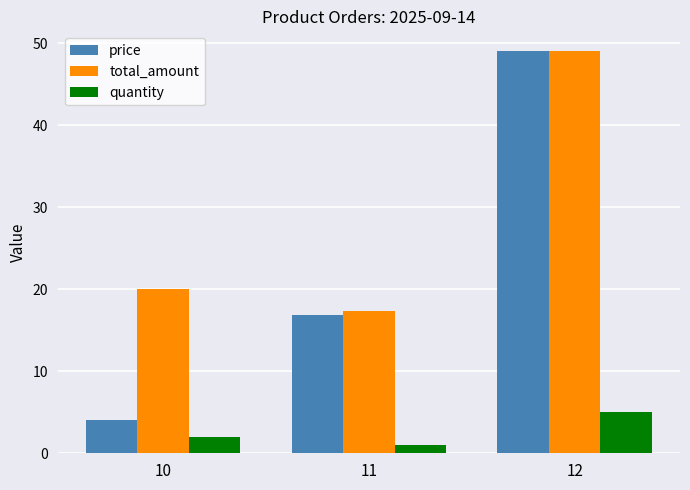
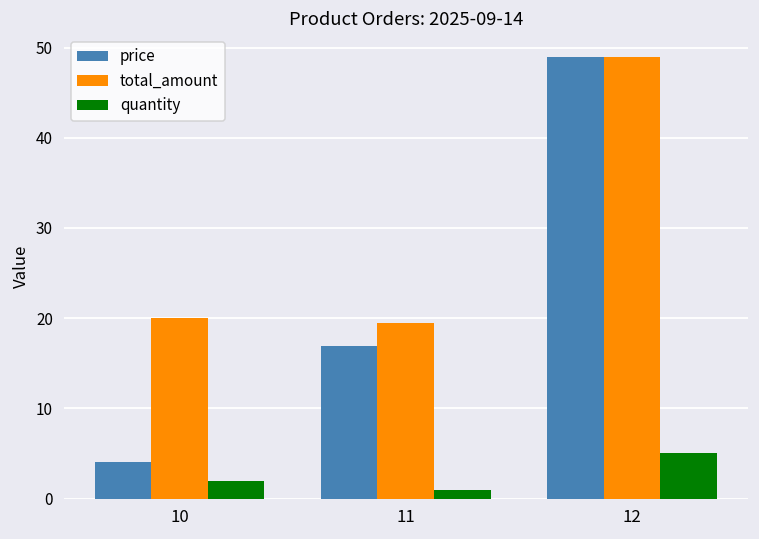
total_amount, 11: 17 -> 20
